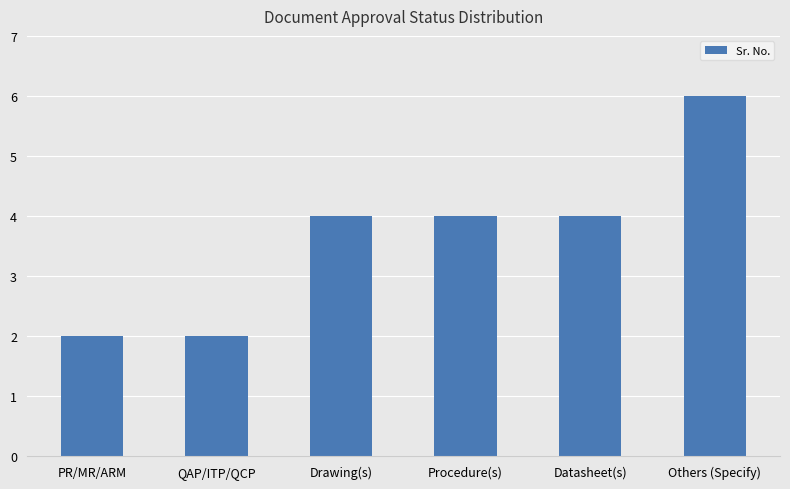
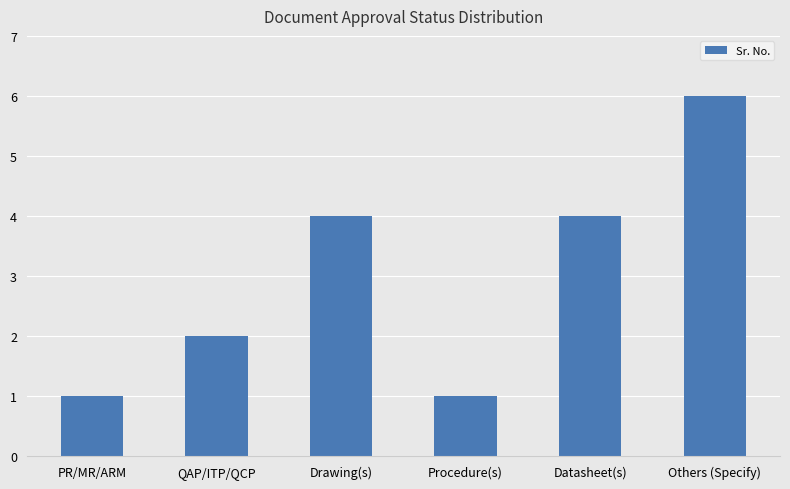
PR/MR/ARM: 2 -> 1
Procedure(s): 4 -> 1
